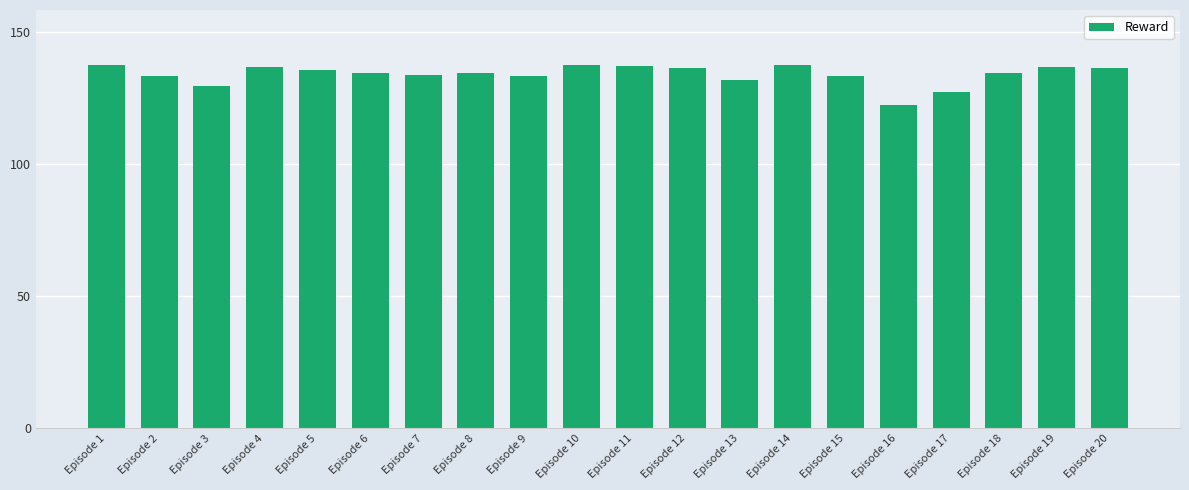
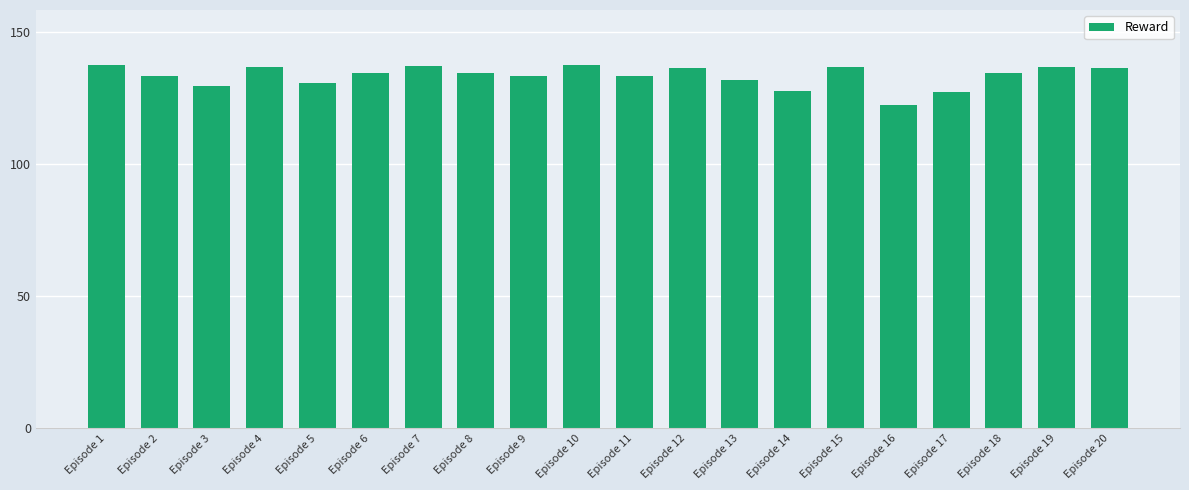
Episode 5: 135 -> 131
Episode 7: 133 -> 137
Episode 11: 137 -> 133
Episode 14: 137 -> 127
Episode 15: 133 -> 137
